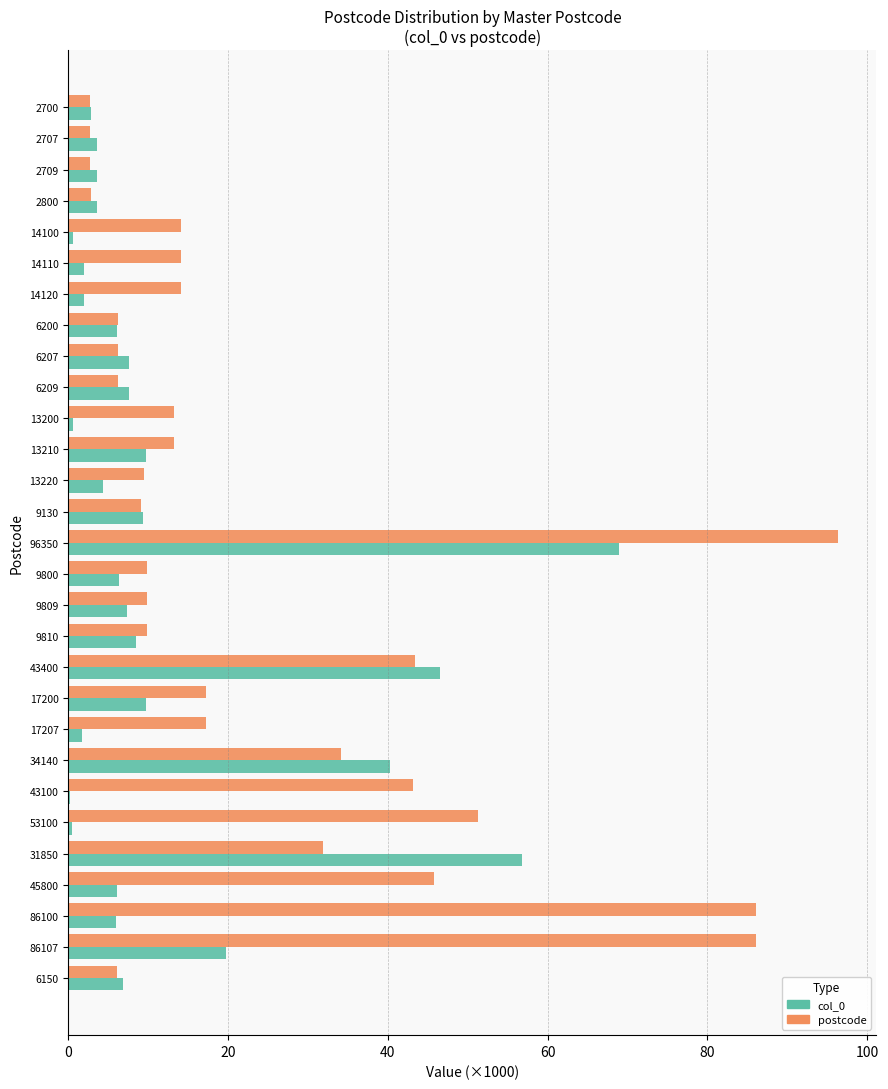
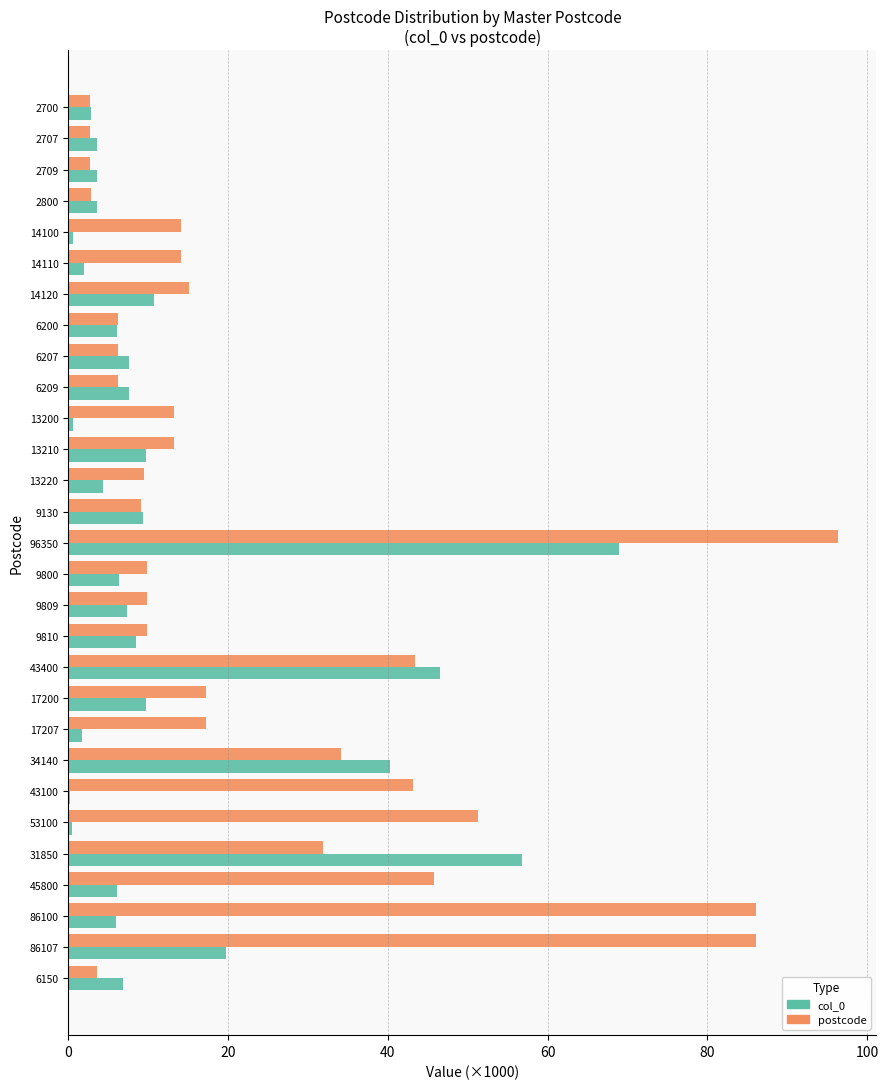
postcode, 14120: 14 -> 15
col_0, 14120: 2 -> 11
postcode, 6150: 6 -> 4
